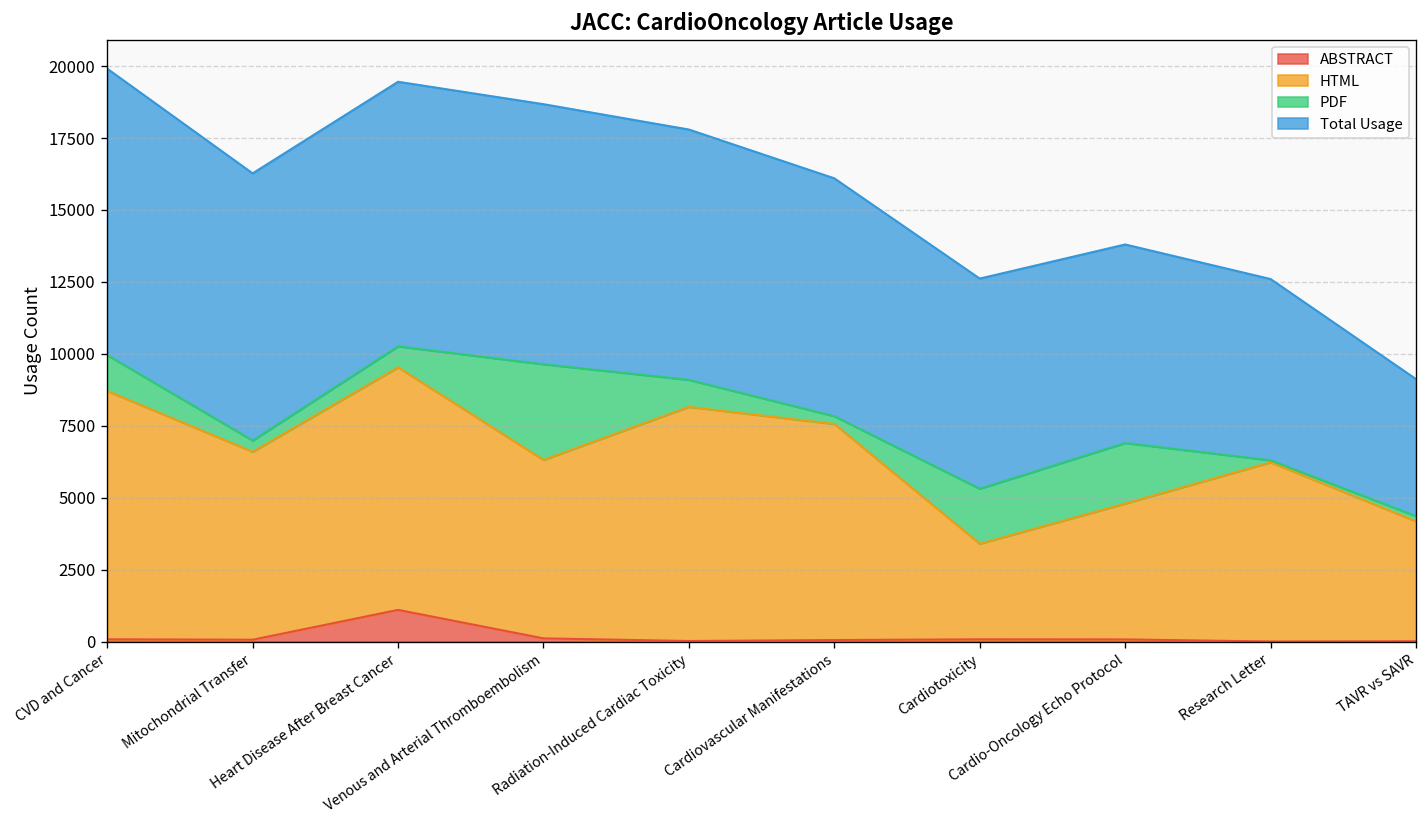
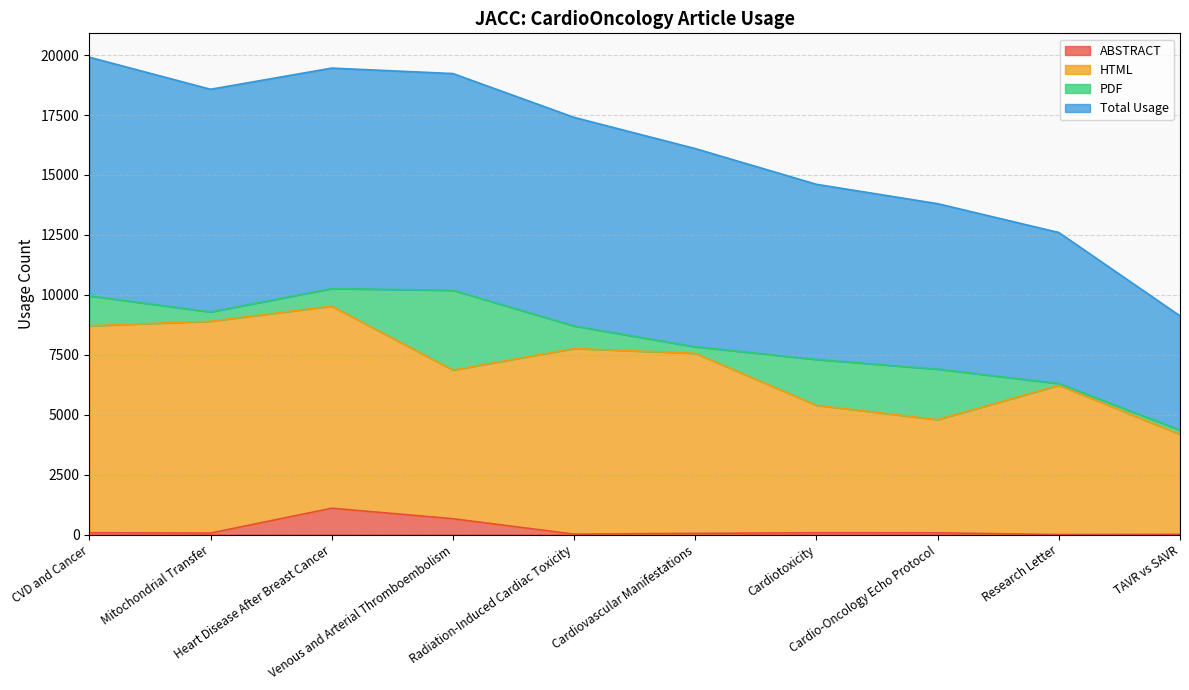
HTML, Mitochondrial Transfer: 6500 -> 8800
ABSTRACT, Venous and Arterial Thromboembolism: 100 -> 700
HTML, Radiation-Induced Cardiac Toxicity: 8100 -> 7700
HTML, Cardiotoxicity: 3300 -> 5300
